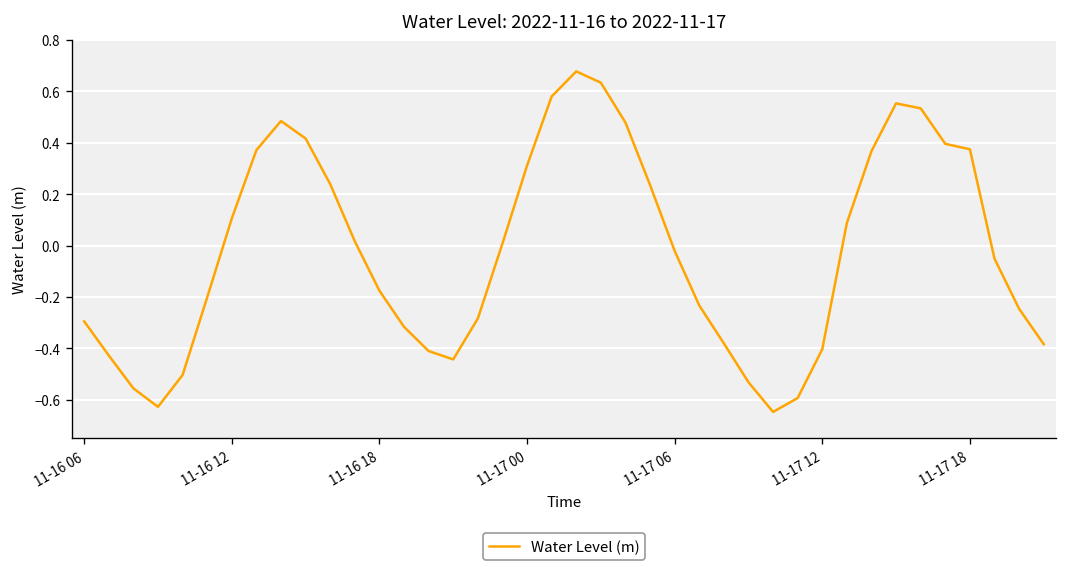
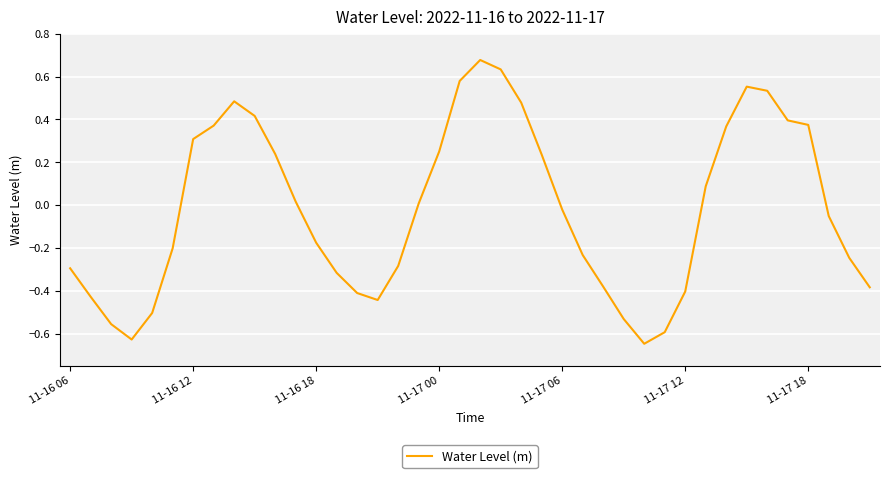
11-16 12: 0.11 -> 0.31
11-17 00: 0.31 -> 0.25
